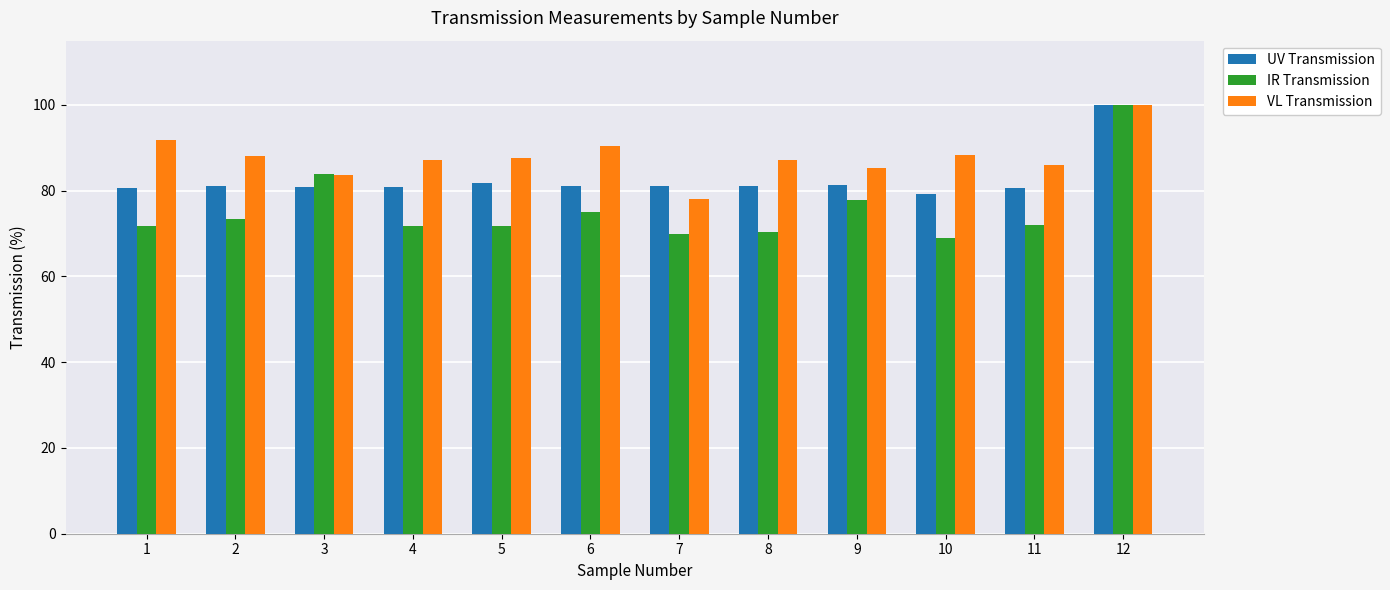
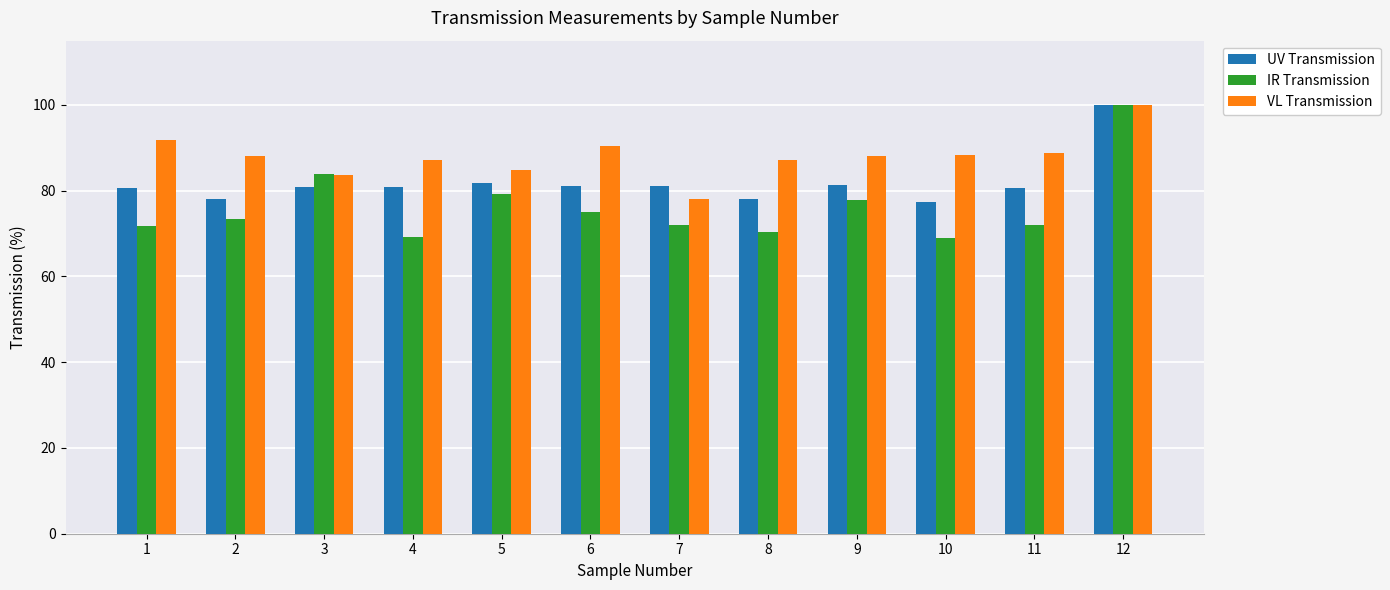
UV Transmission, 2: 81 -> 78
IR Transmission, 4: 72 -> 69
IR Transmission, 5: 72 -> 79
VL Transmission, 5: 88 -> 85
IR Transmission, 7: 70 -> 72
UV Transmission, 8: 81 -> 78
VL Transmission, 9: 85 -> 88
UV Transmission, 10: 79 -> 77
VL Transmission, 11: 86 -> 89
